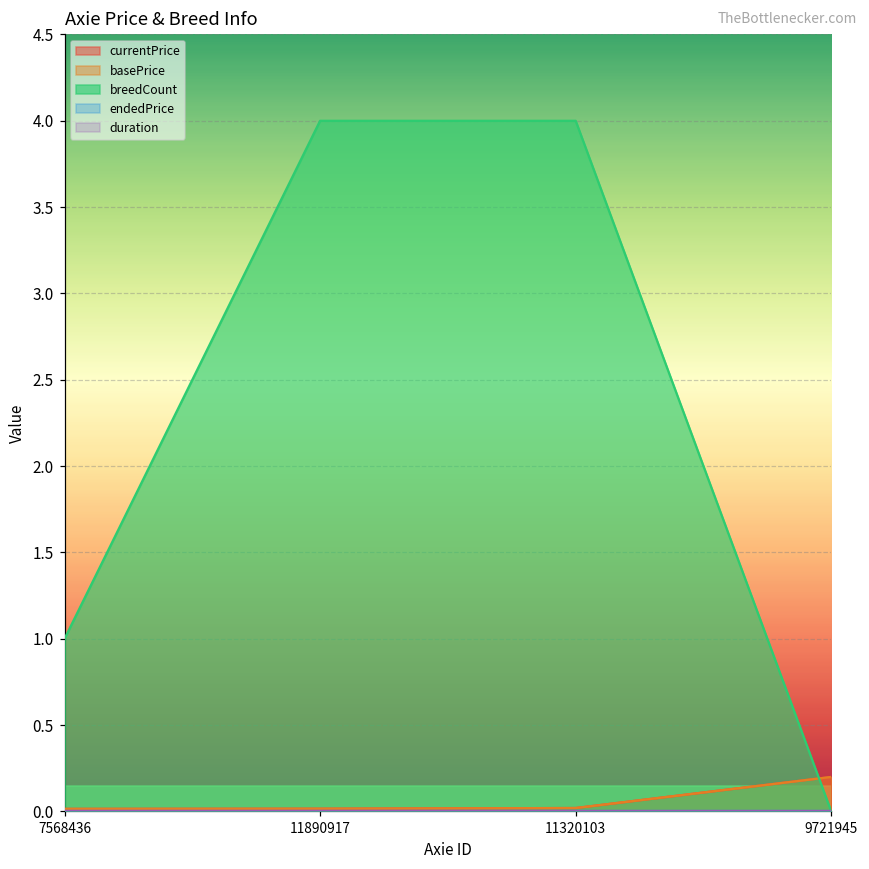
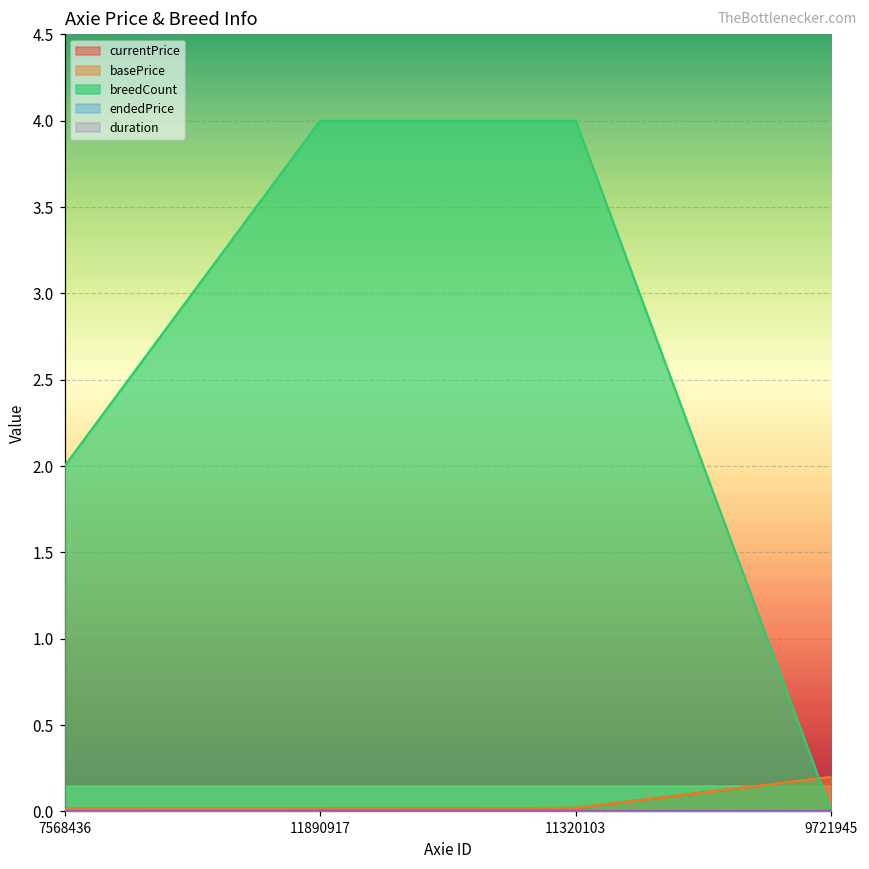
breedCount, 7568436: 1 -> 2
